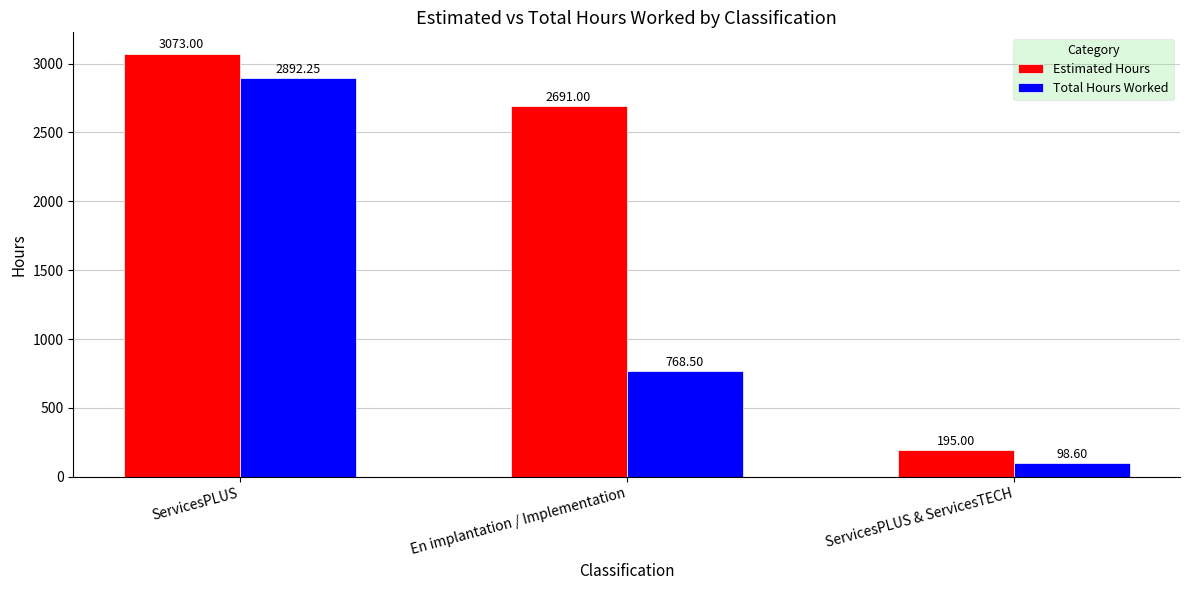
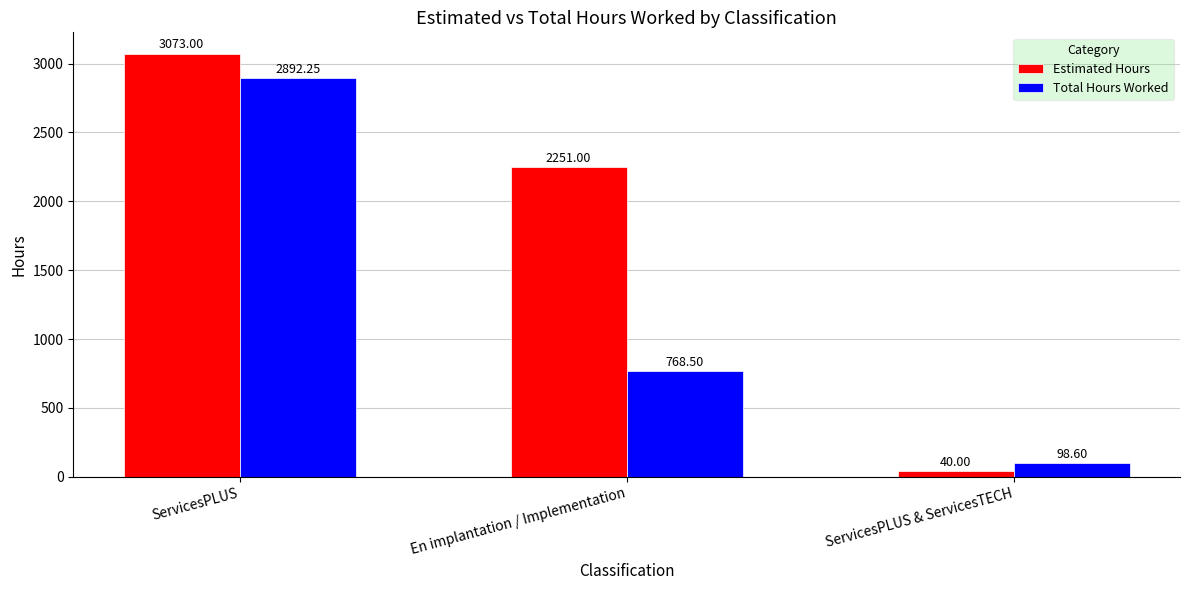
Estimated Hours, En implantation / Implementation: 2691.00 -> 2251.00
Estimated Hours, ServicesPLUS & ServicesTECH: 195.00 -> 40.00
